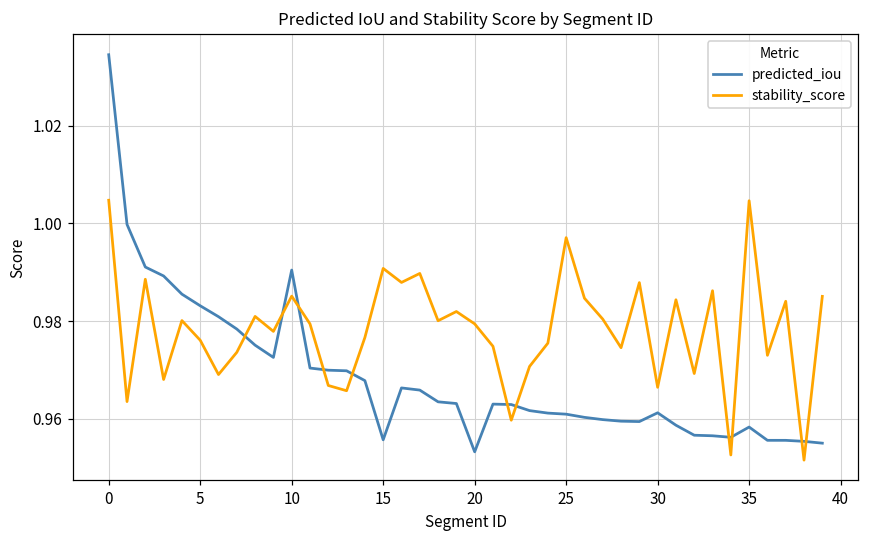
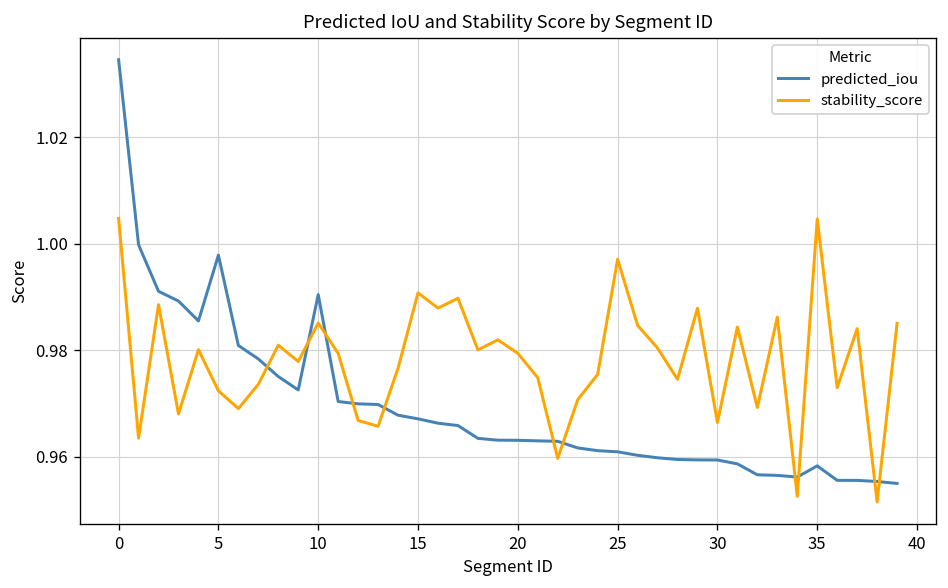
predicted_iou, 5: 0.983 -> 0.998
stability_score, 5: 0.976 -> 0.972
predicted_iou, 15: 0.956 -> 0.967
predicted_iou, 20: 0.953 -> 0.963
predicted_iou, 30: 0.961 -> 0.959
